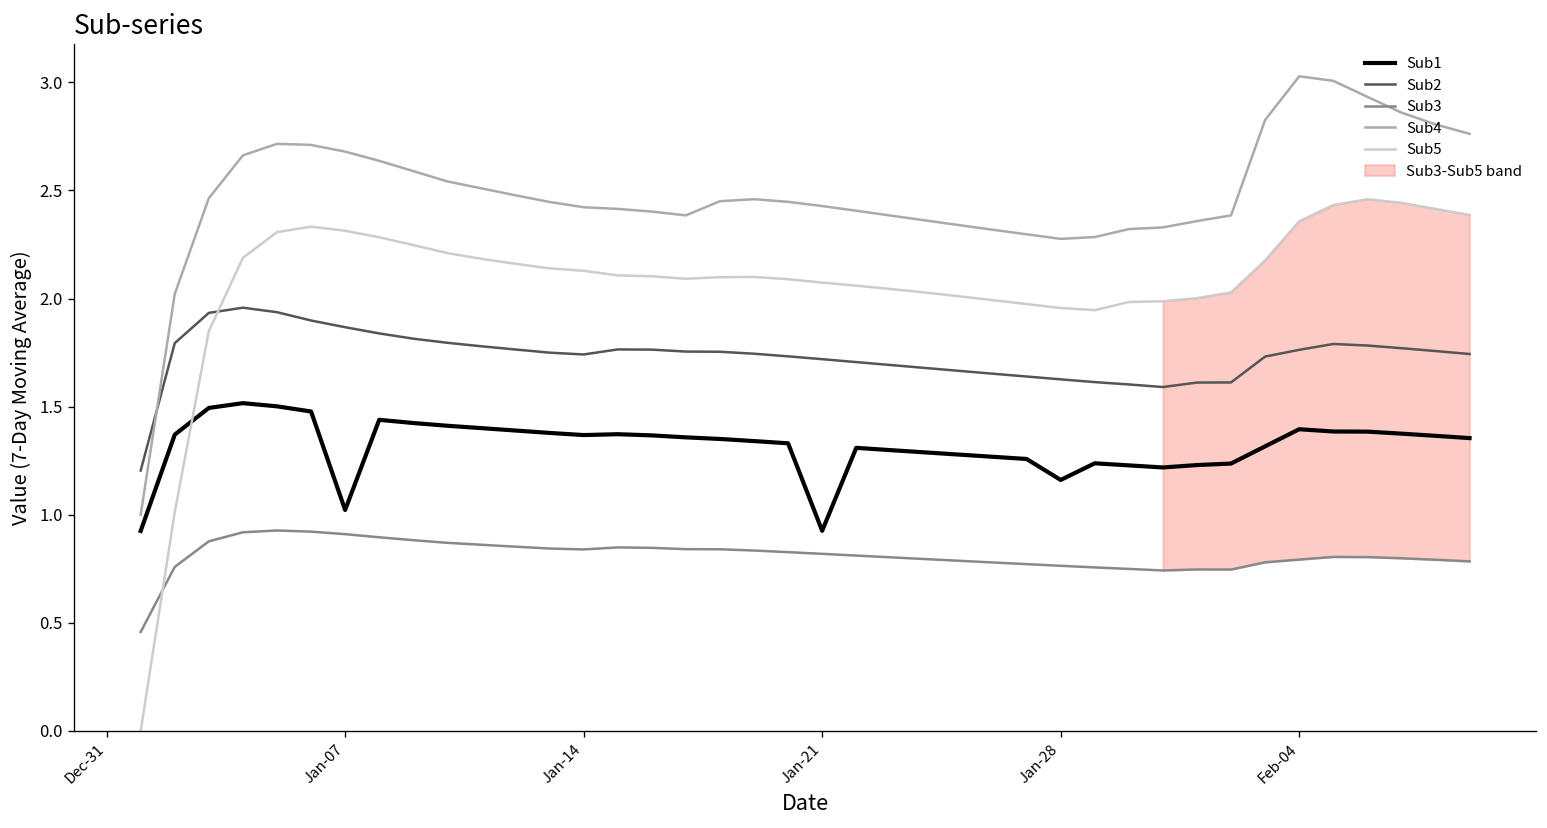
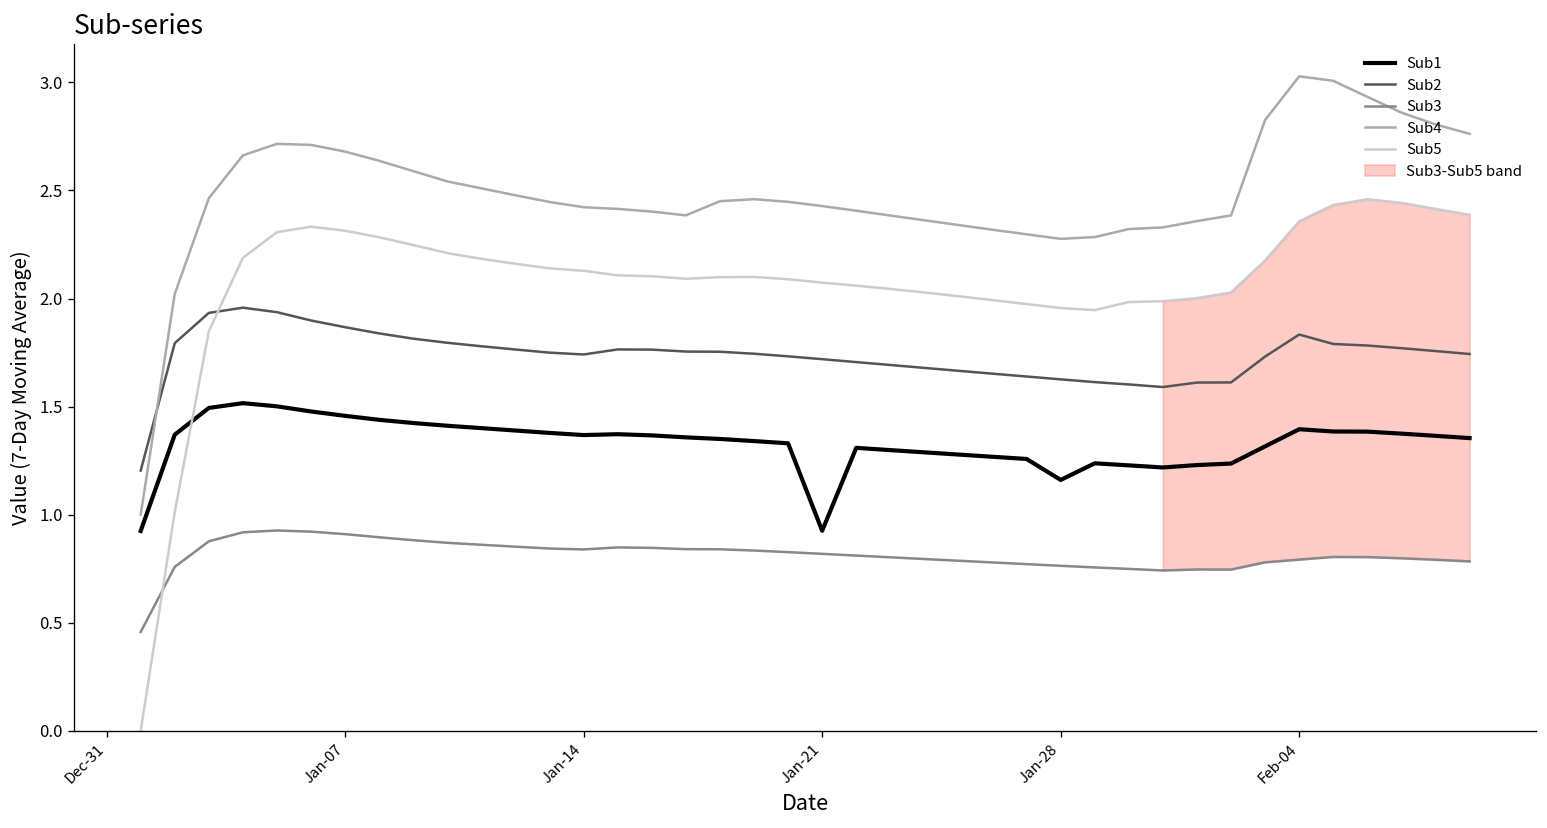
Sub1, Jan-07: 1.02 -> 1.46
Sub2, Feb-04: 1.76 -> 1.83
